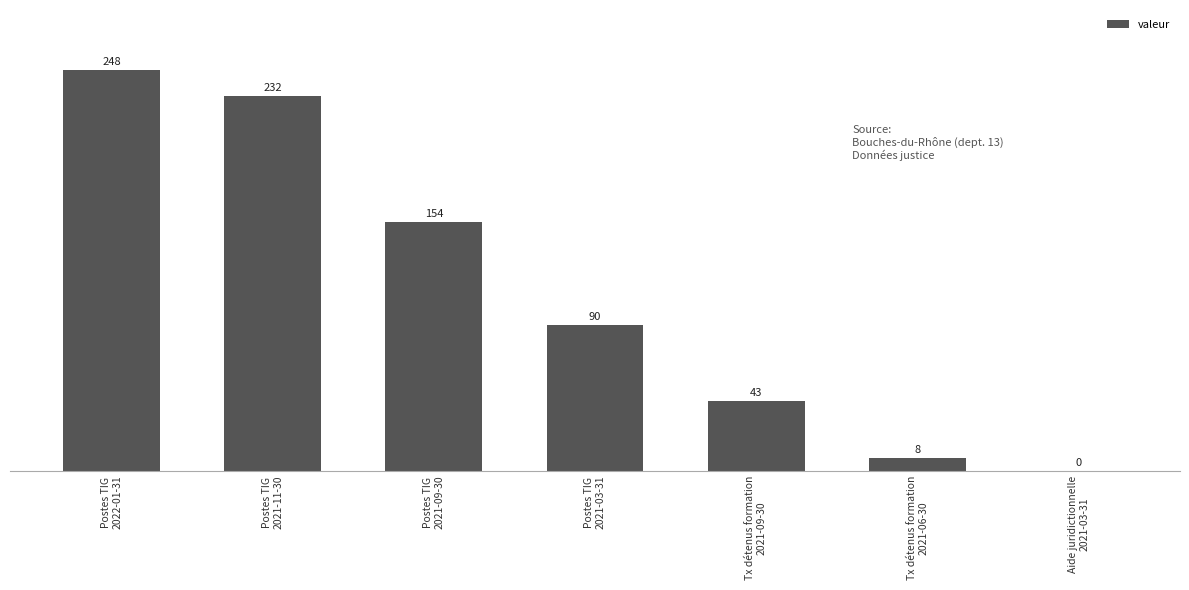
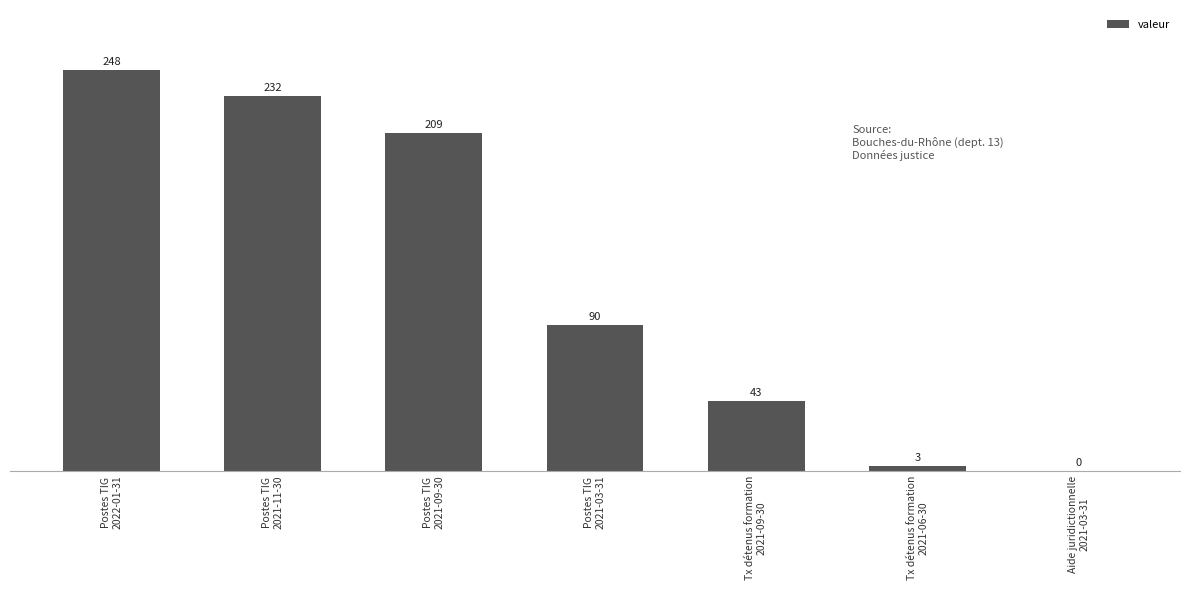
Postes TIG 2021-09-30: 154 -> 209
Tx détenus formation 2021-06-30: 8 -> 3
